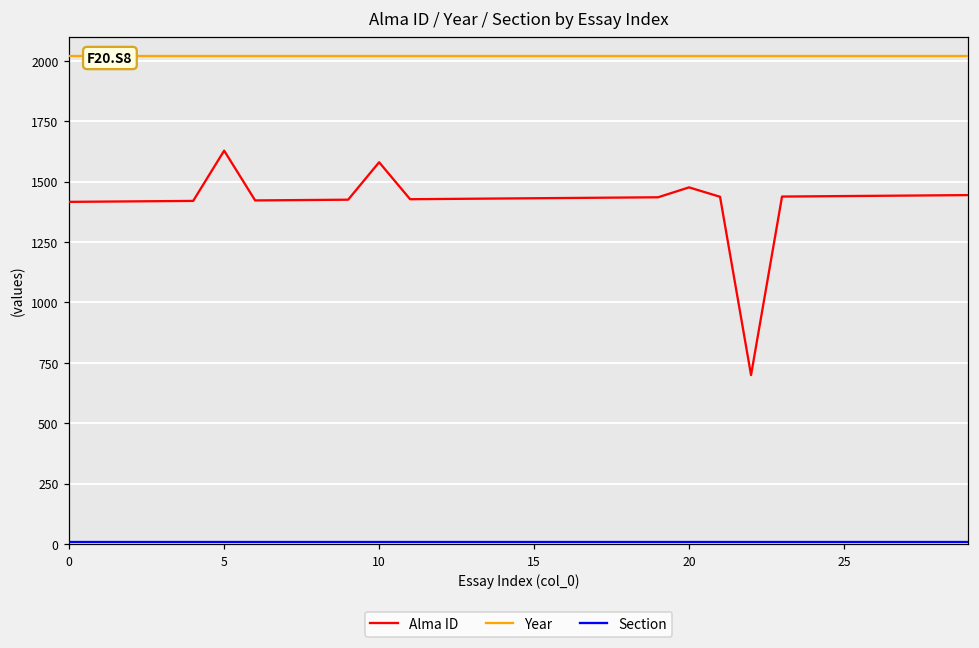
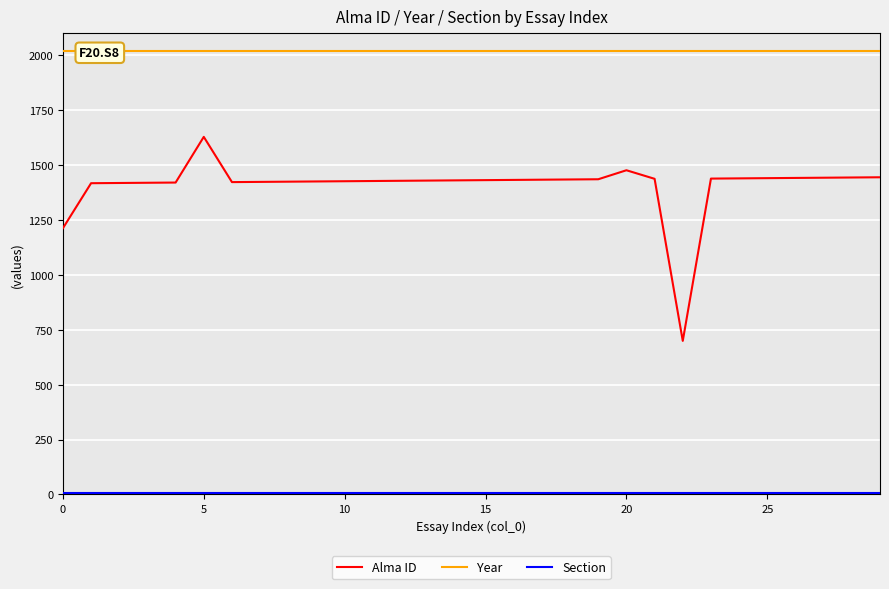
Alma ID, 0: 1420 -> 1210
Alma ID, 10: 1580 -> 1430
